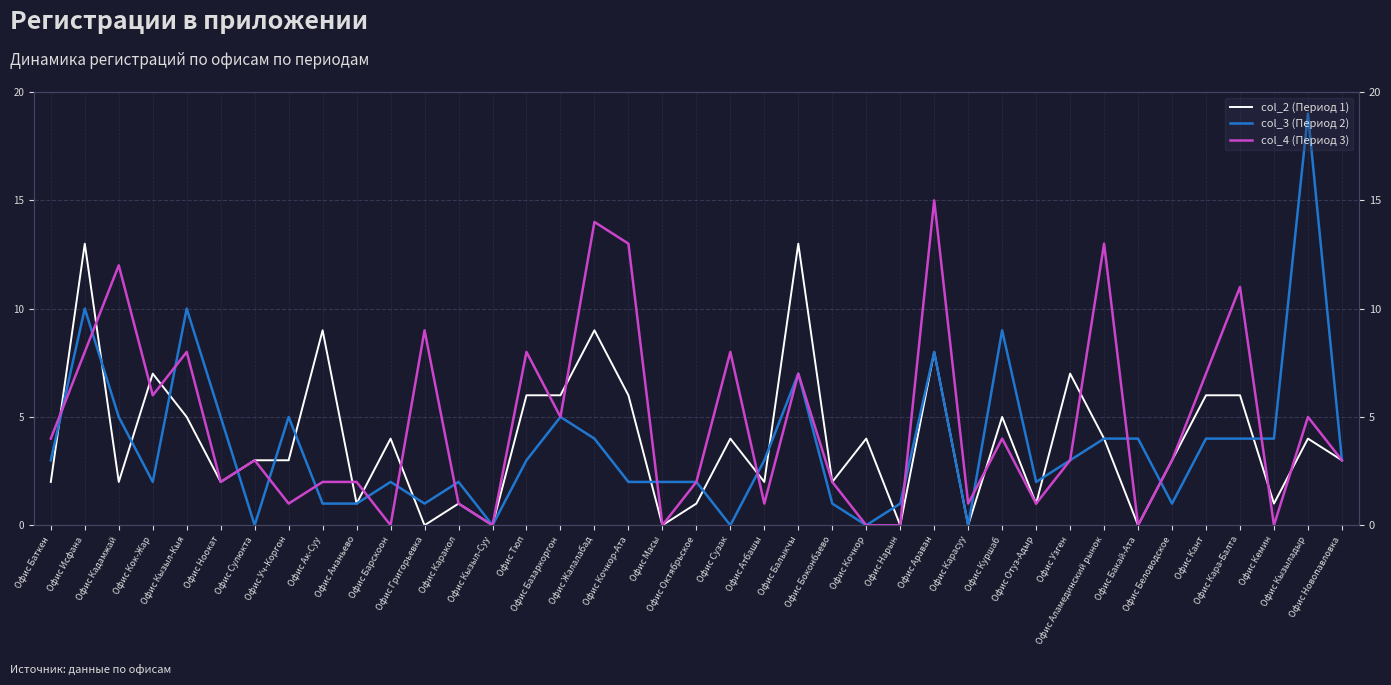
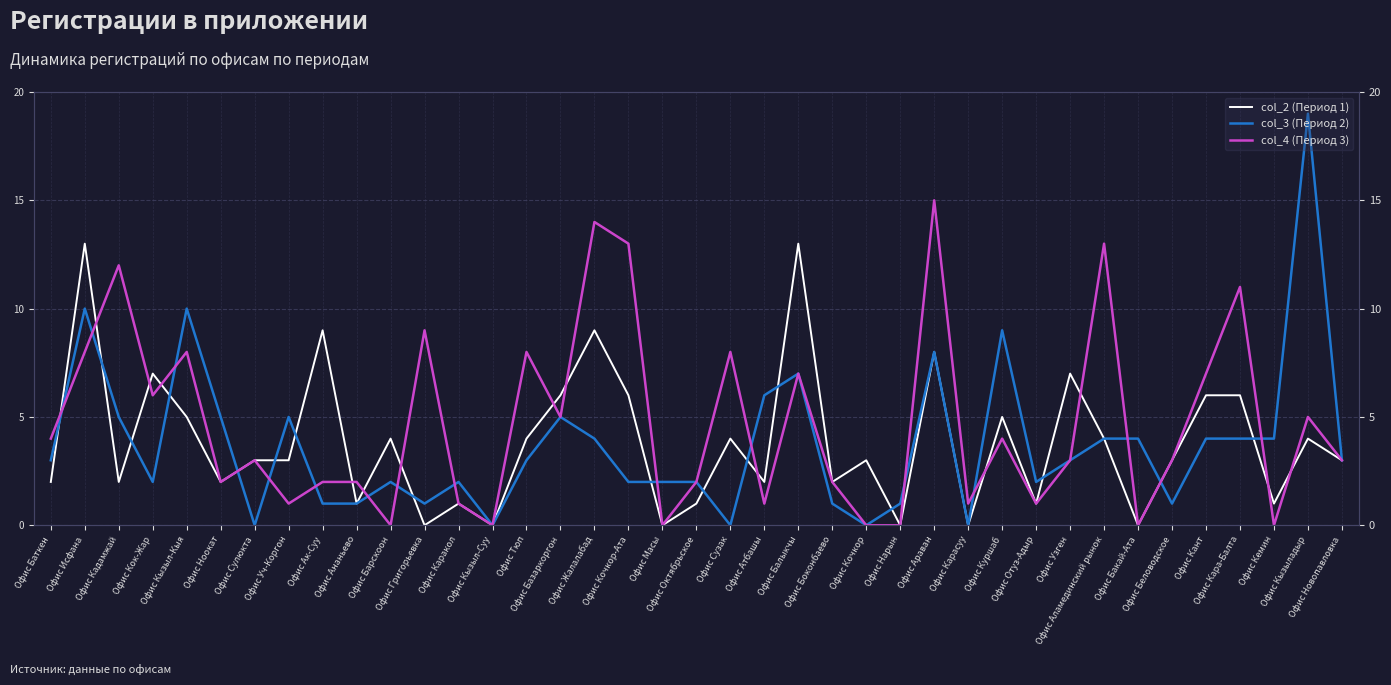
col_2 (Период 1), Офис Тюп: 6 -> 4
col_3 (Период 2), Офис Атбашы: 3 -> 6
col_2 (Период 1), Офис Кочкор: 4 -> 3
